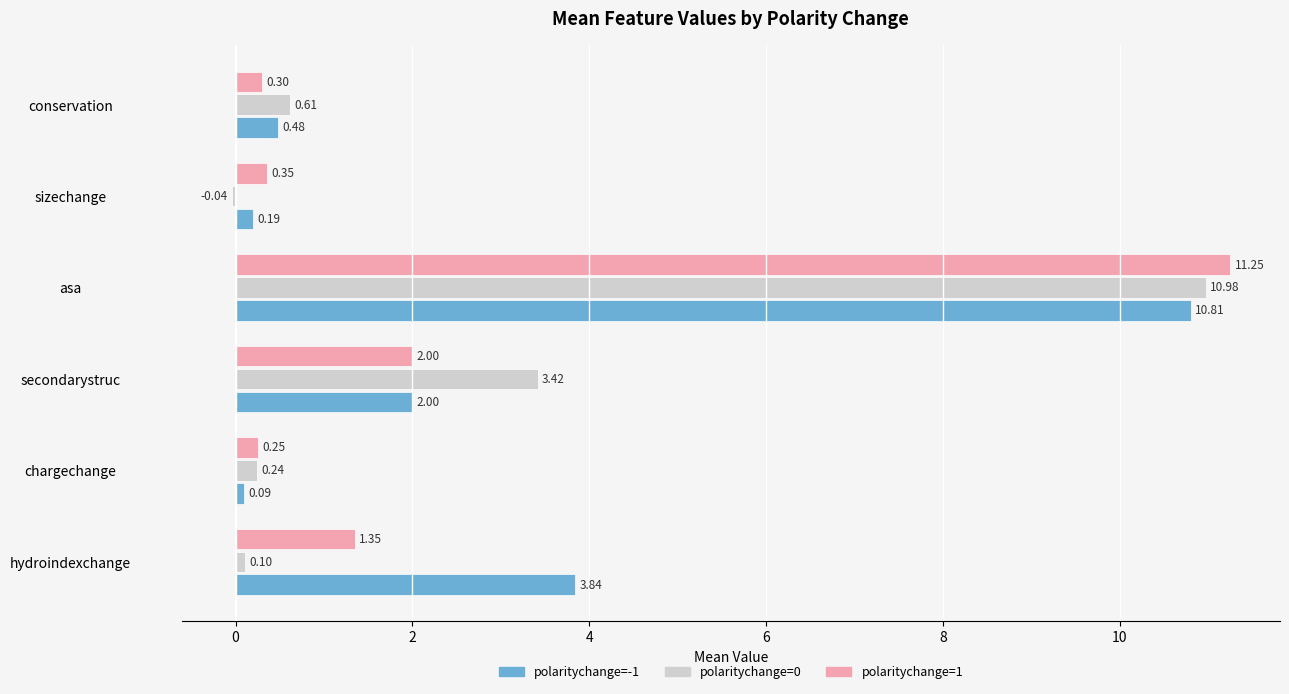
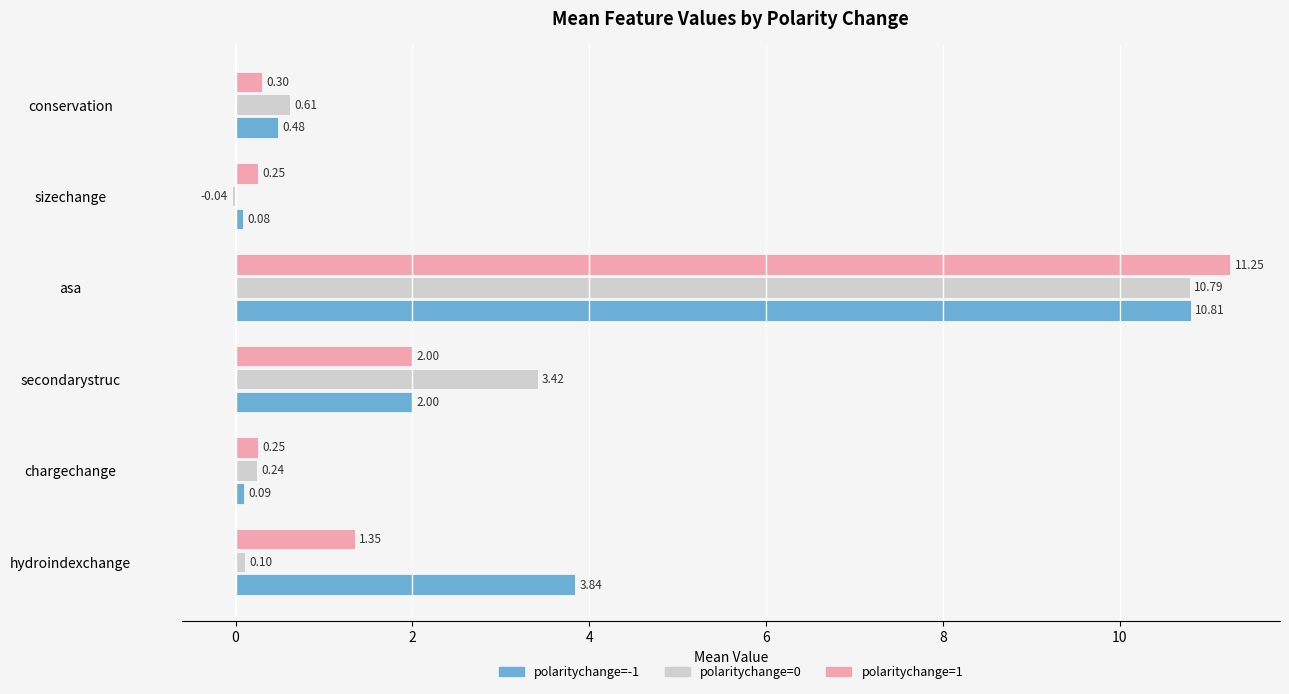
polaritychange=1, sizechange: 0.35 -> 0.25
polaritychange=-1, sizechange: 0.19 -> 0.08
polaritychange=0, asa: 10.98 -> 10.79
